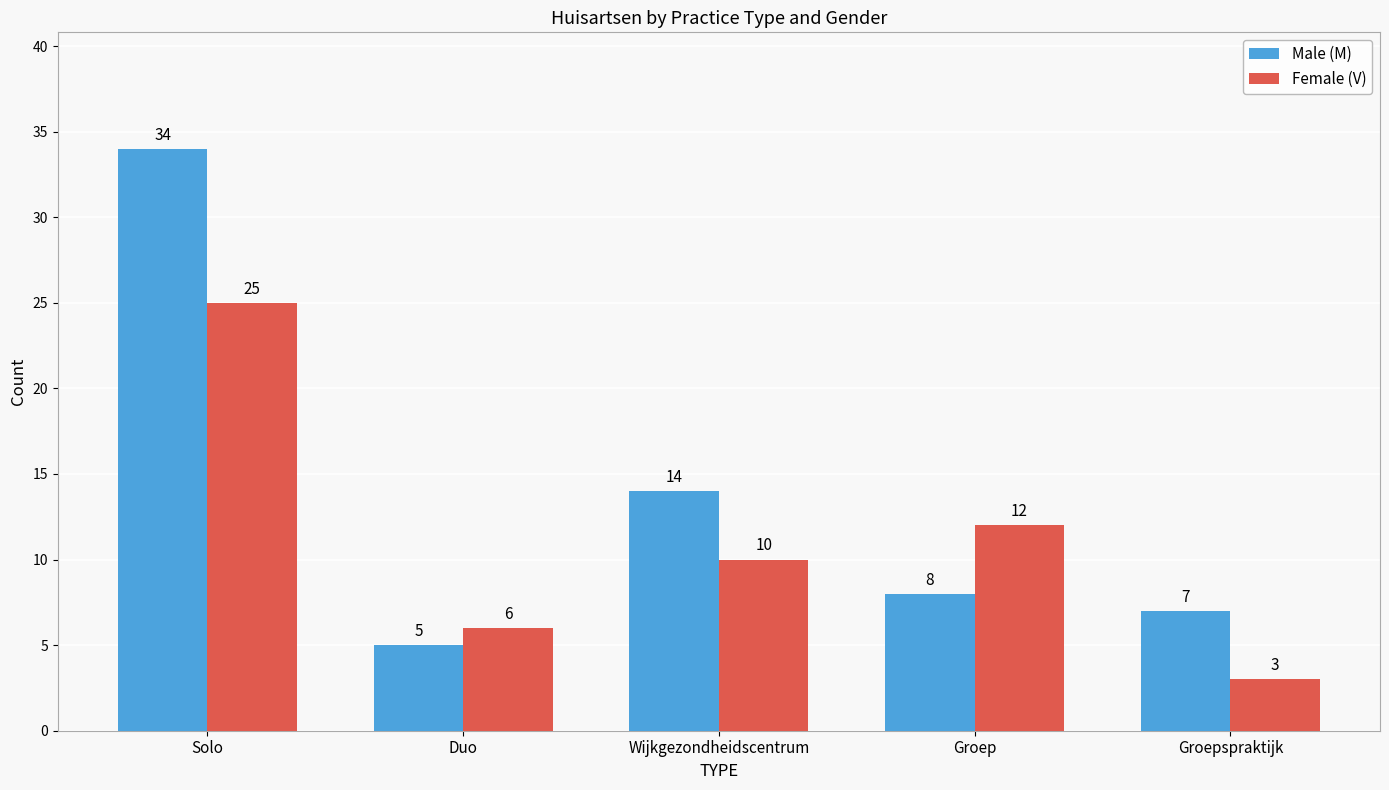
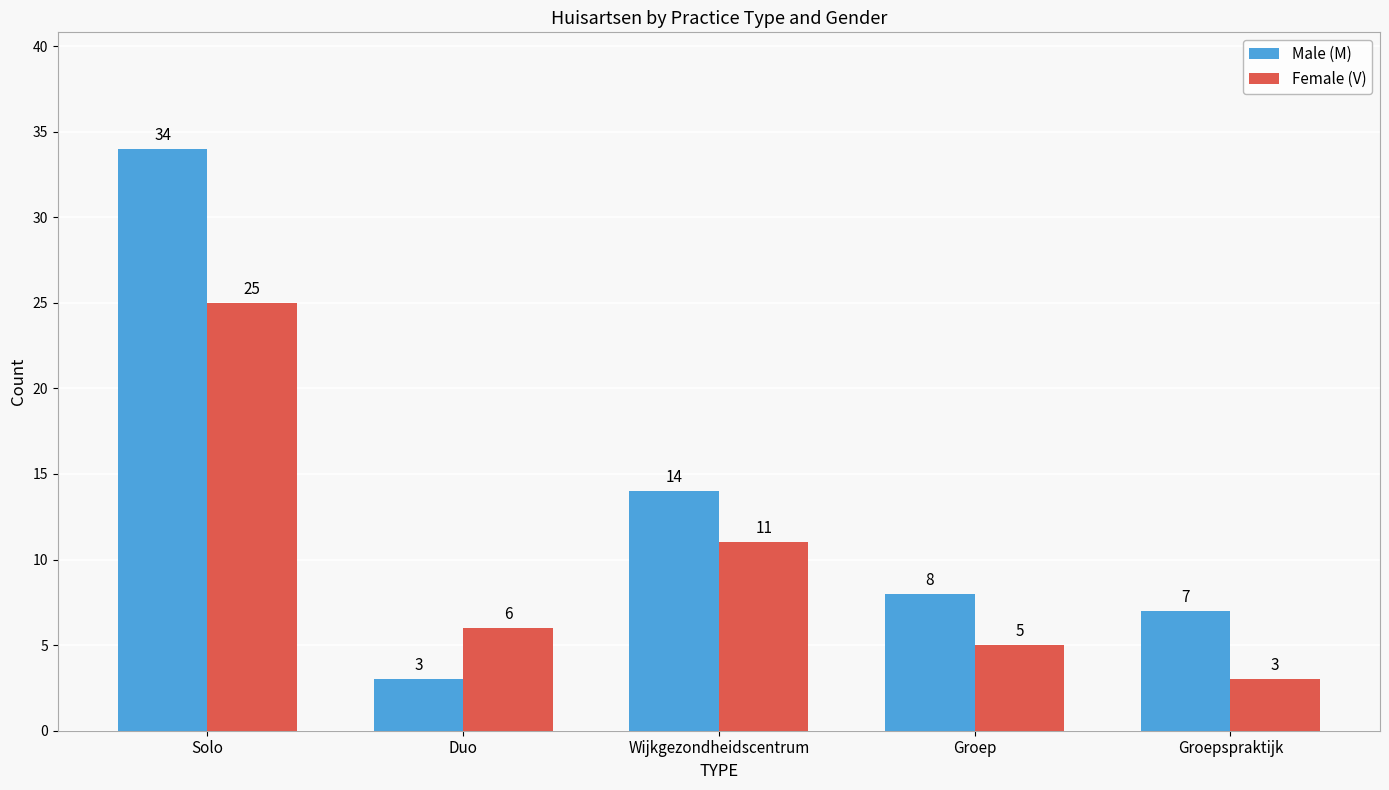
Male (M), Duo: 5 -> 3
Female (V), Wijkgezondheidscentrum: 10 -> 11
Female (V), Groep: 12 -> 5
